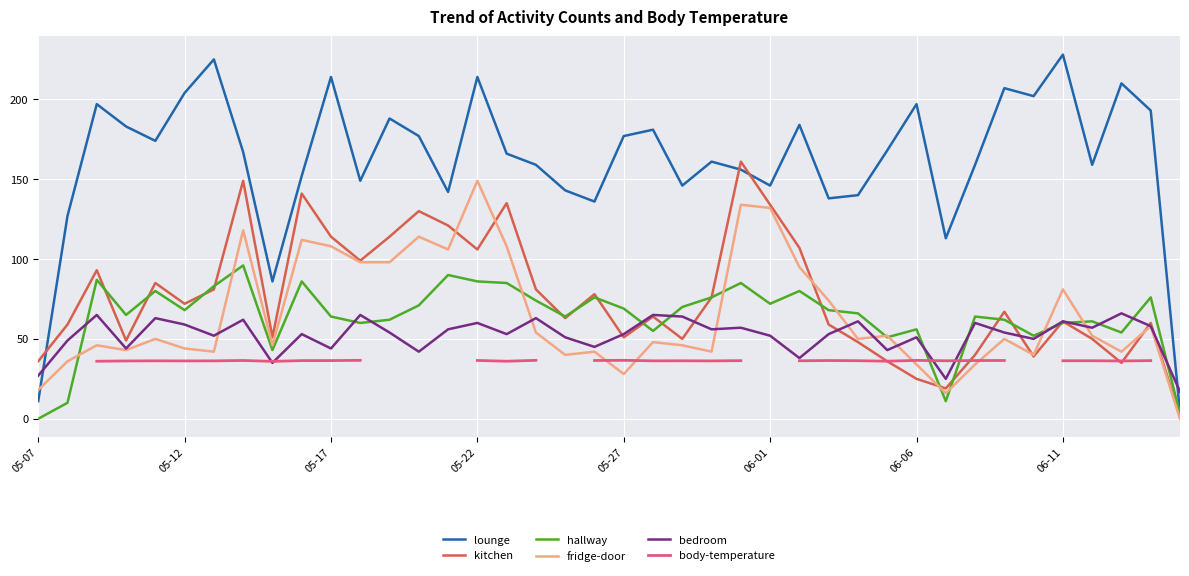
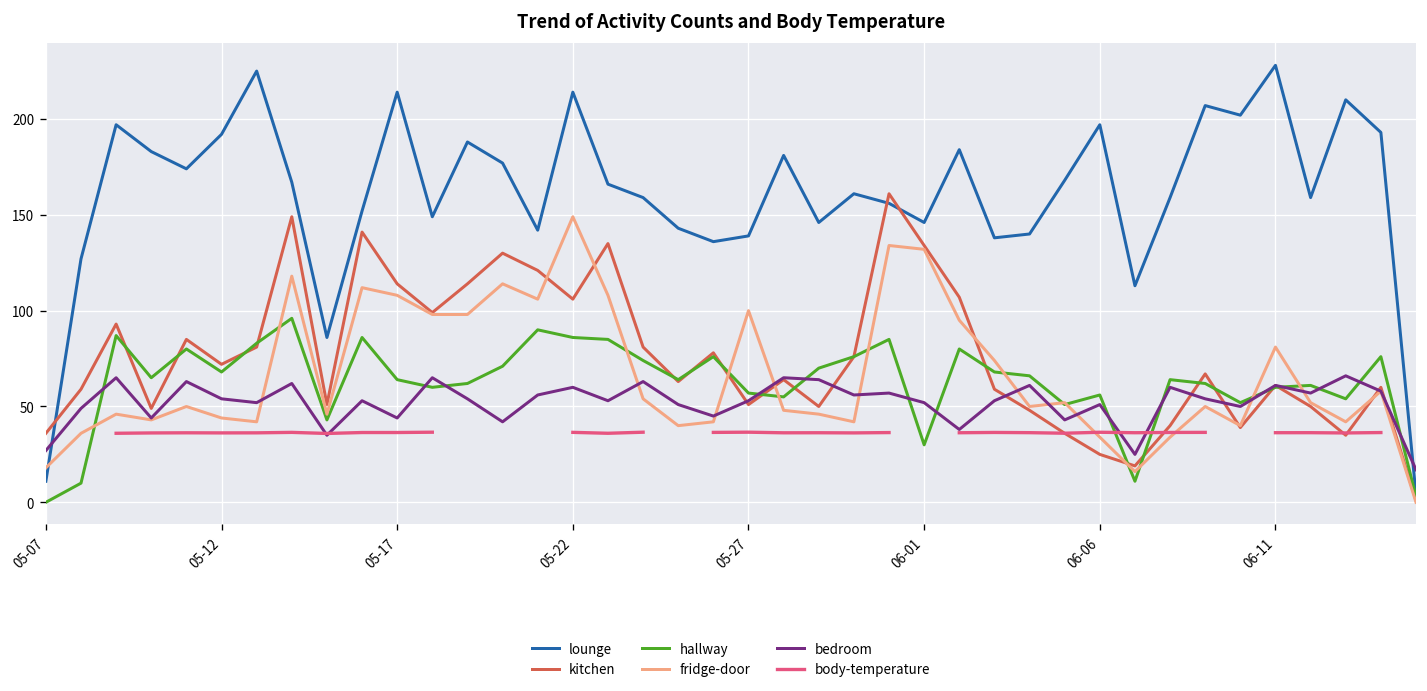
lounge, 05-12: 204 -> 192
bedroom, 05-12: 59 -> 54
lounge, 05-27: 177 -> 139
hallway, 05-27: 69 -> 57
fridge-door, 05-27: 28 -> 100
hallway, 06-01: 72 -> 30
